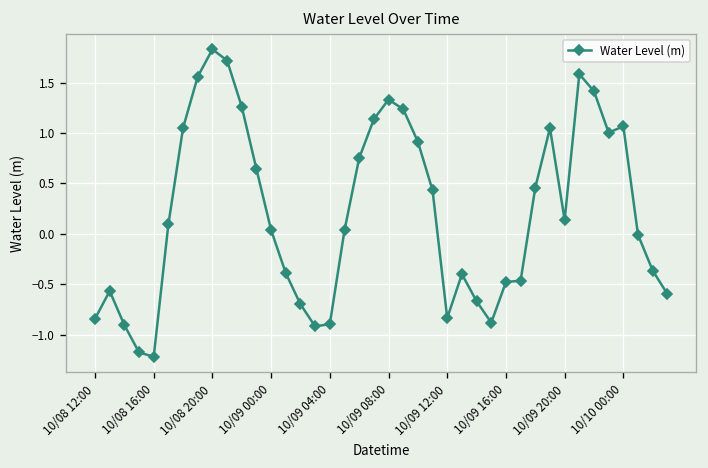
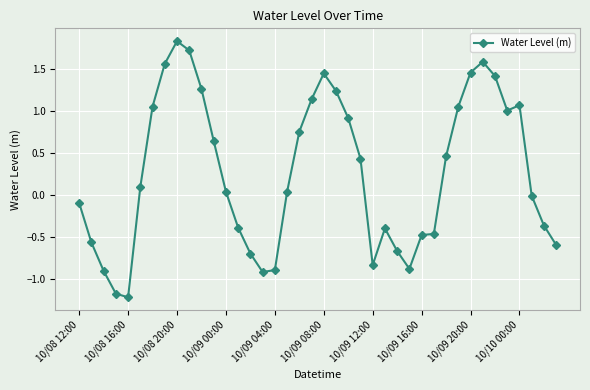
10/08 12:00: -0.8 -> -0.1
10/09 08:00: 1.3 -> 1.4
10/09 20:00: 0.1 -> 1.5
